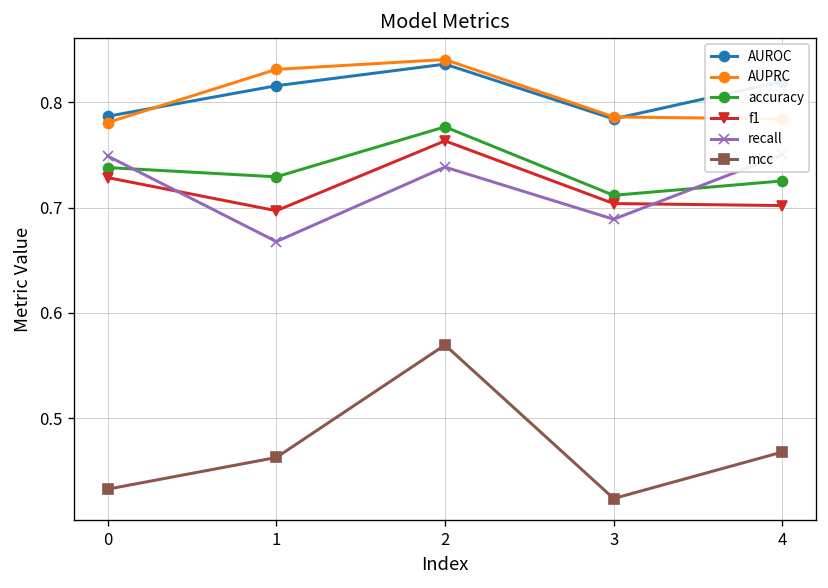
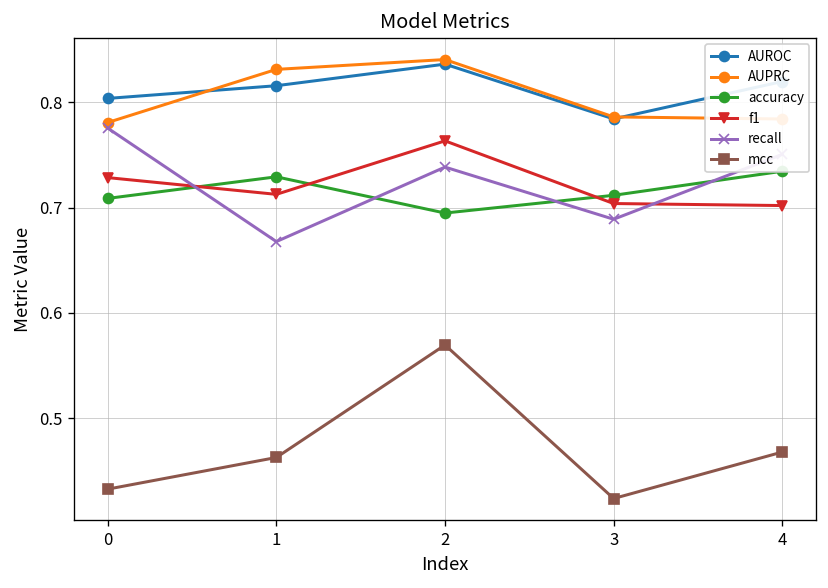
AUROC, 0: 0.79 -> 0.80
accuracy, 0: 0.74 -> 0.71
recall, 0: 0.75 -> 0.78
f1, 1: 0.70 -> 0.71
accuracy, 2: 0.78 -> 0.69
accuracy, 4: 0.725 -> 0.735
